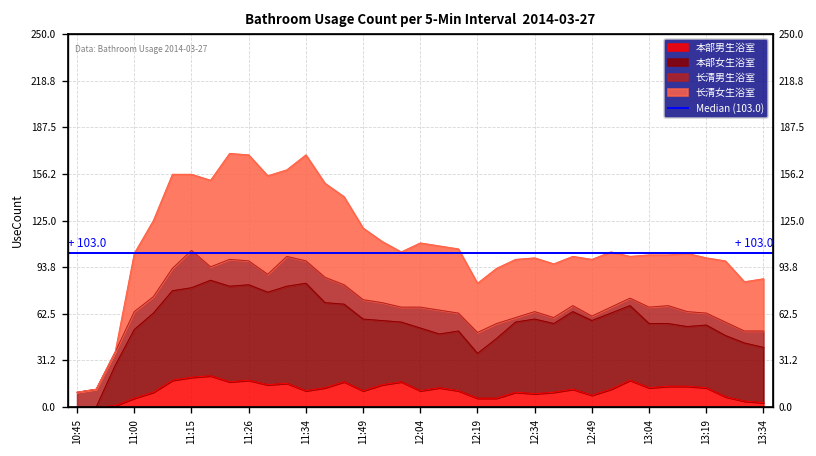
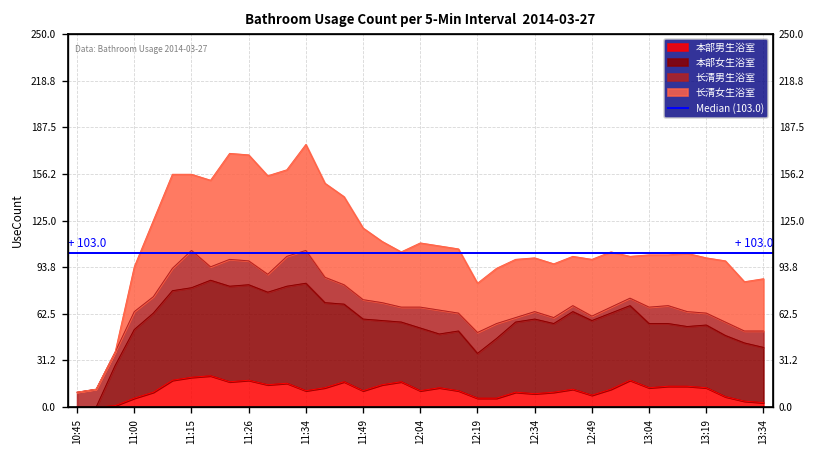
长清女生浴室, 11:00: 39 -> 30
长清男生浴室, 11:34: 15 -> 22
